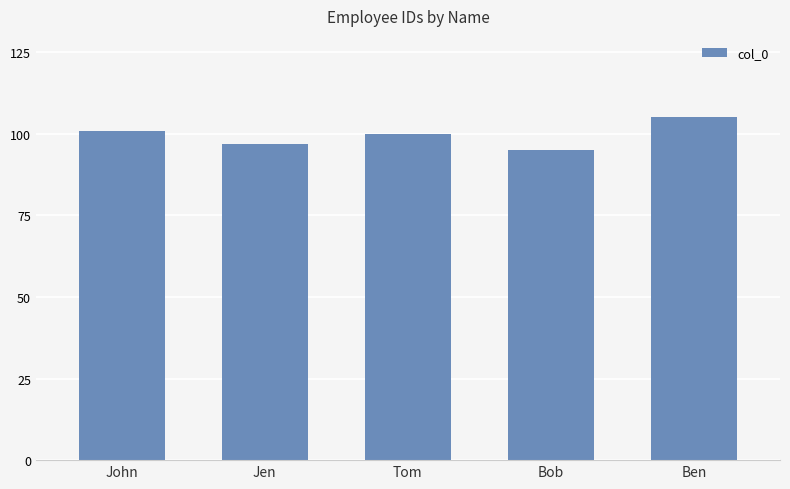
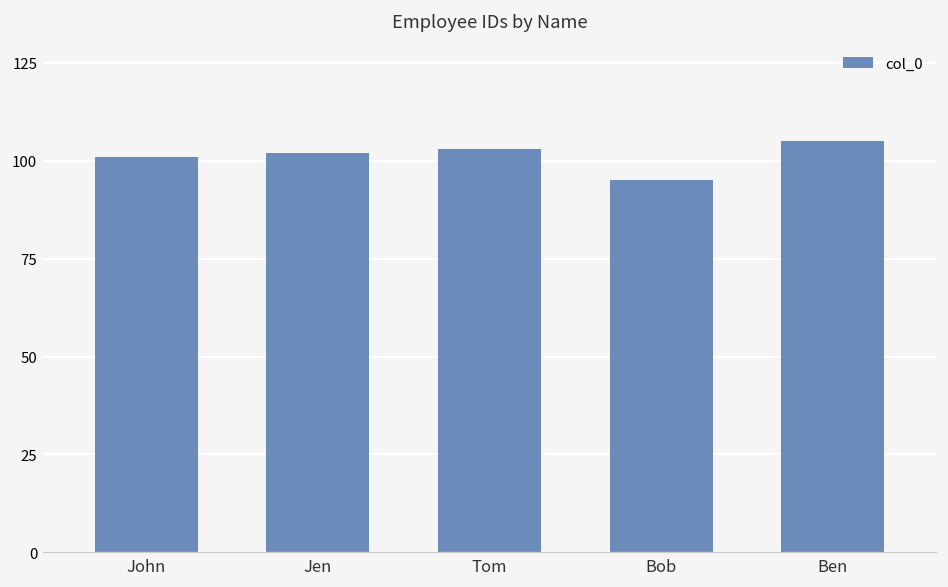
Jen: 97 -> 102
Tom: 100 -> 103
